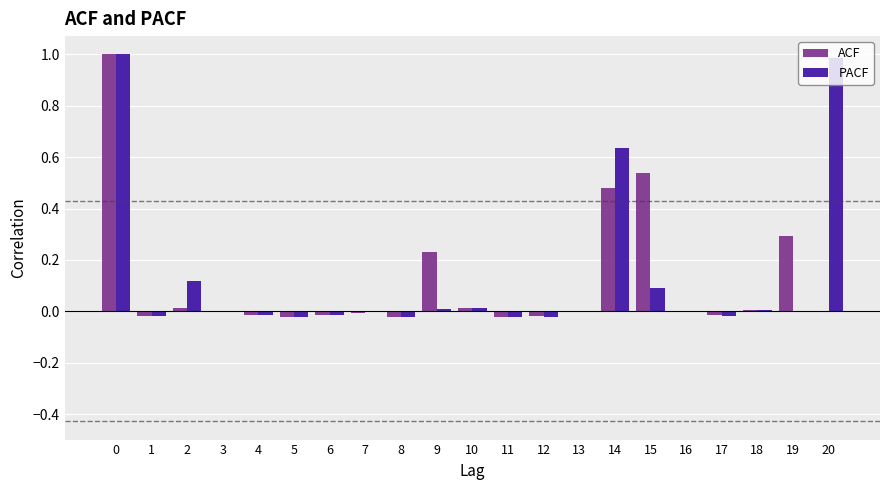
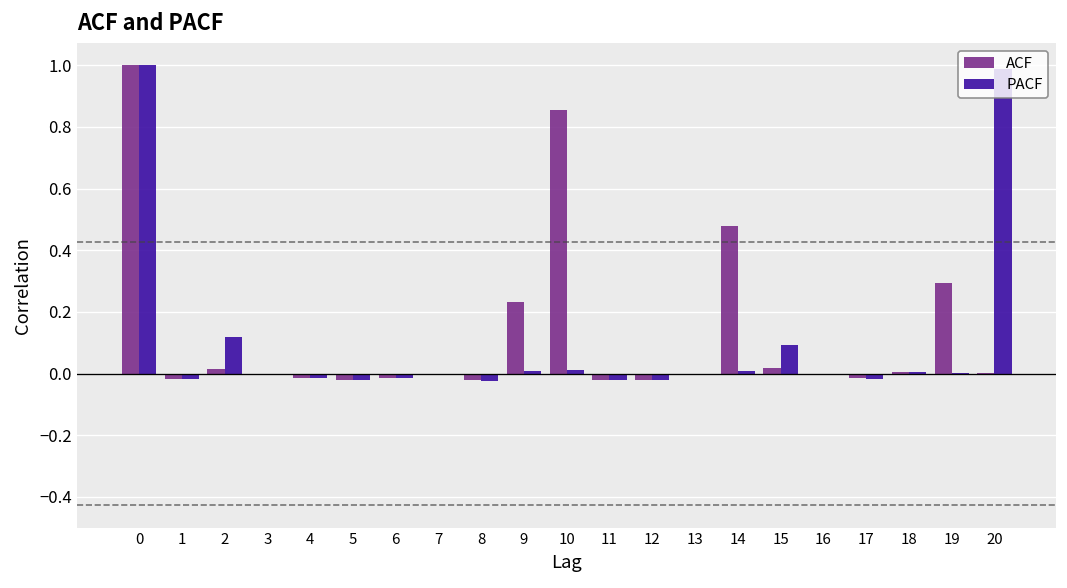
ACF, 10: 0.01 -> 0.85
PACF, 14: 0.64 -> 0.01
ACF, 15: 0.54 -> 0.02
